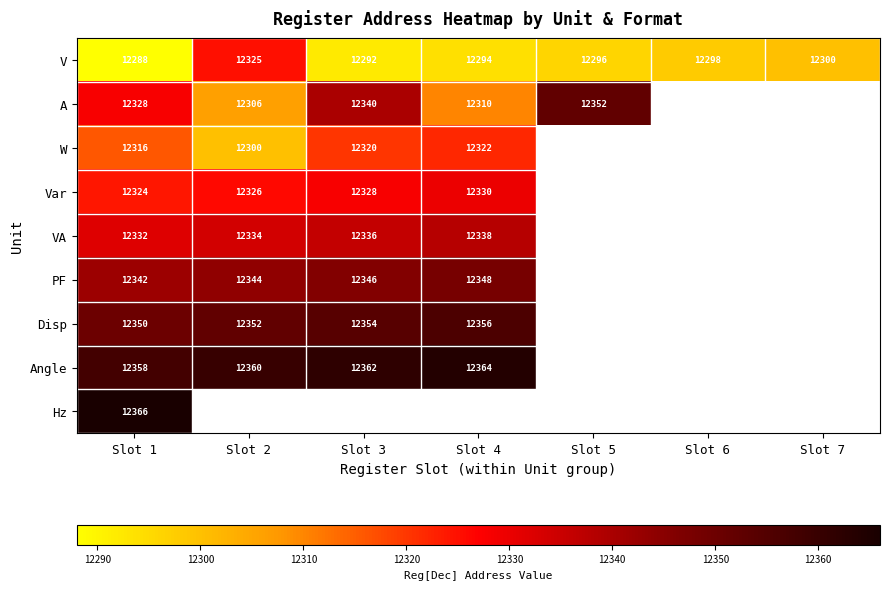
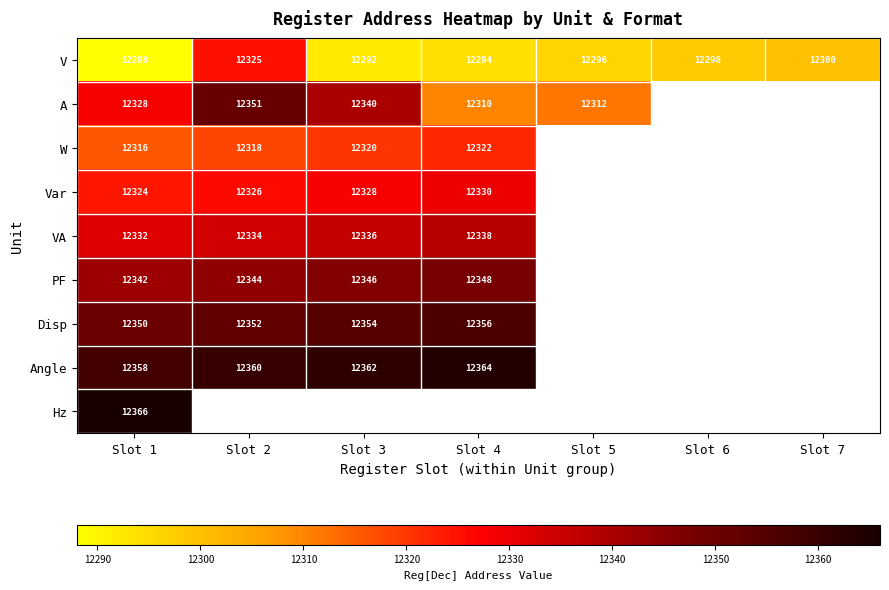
A, Slot 2: 12306 -> 12351
A, Slot 5: 12352 -> 12312
W, Slot 2: 12300 -> 12318
